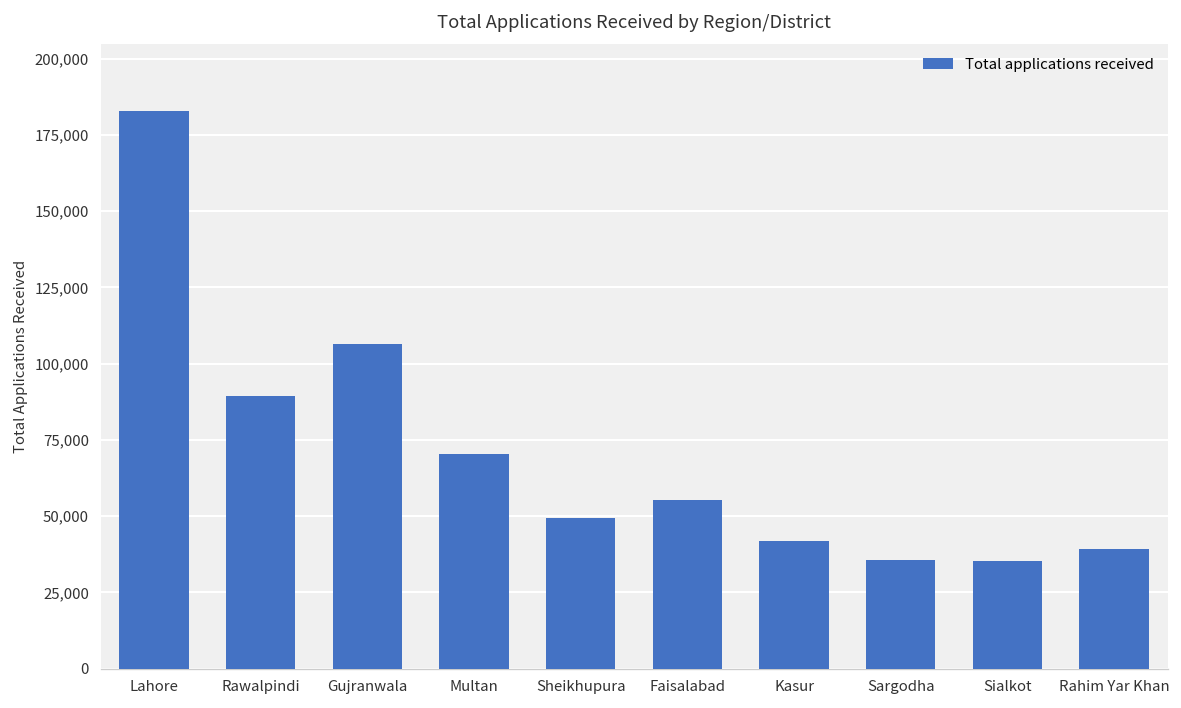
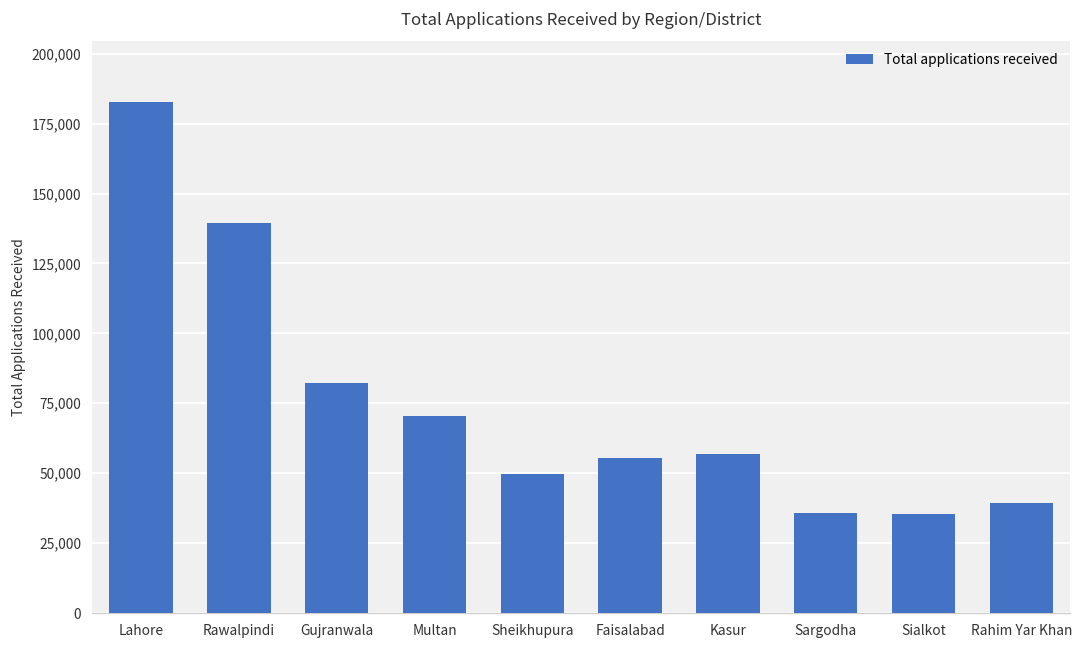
Rawalpindi: 89,000 -> 139,000
Gujranwala: 106,000 -> 82,000
Kasur: 42,000 -> 57,000
